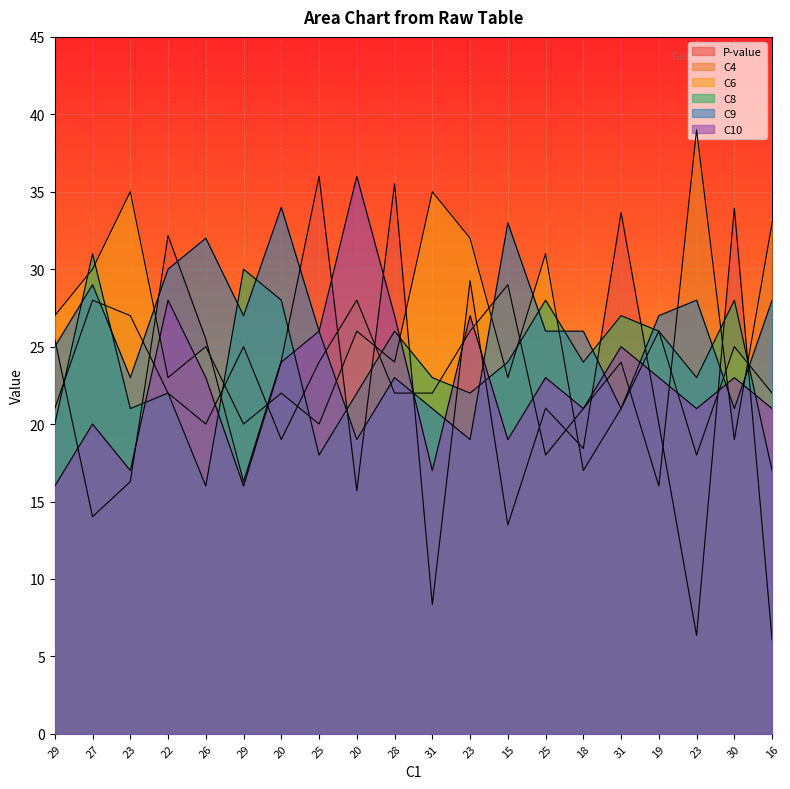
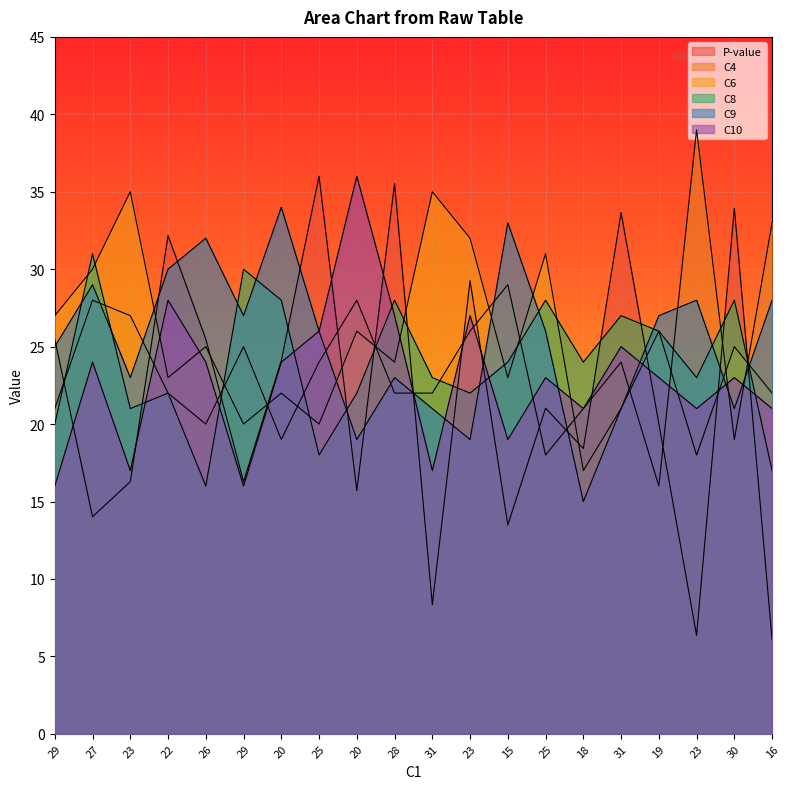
C10, 27: 20 -> 24
C10, 26: 23 -> 24
C8, 28: 26 -> 28
C9, 18: 26 -> 15
